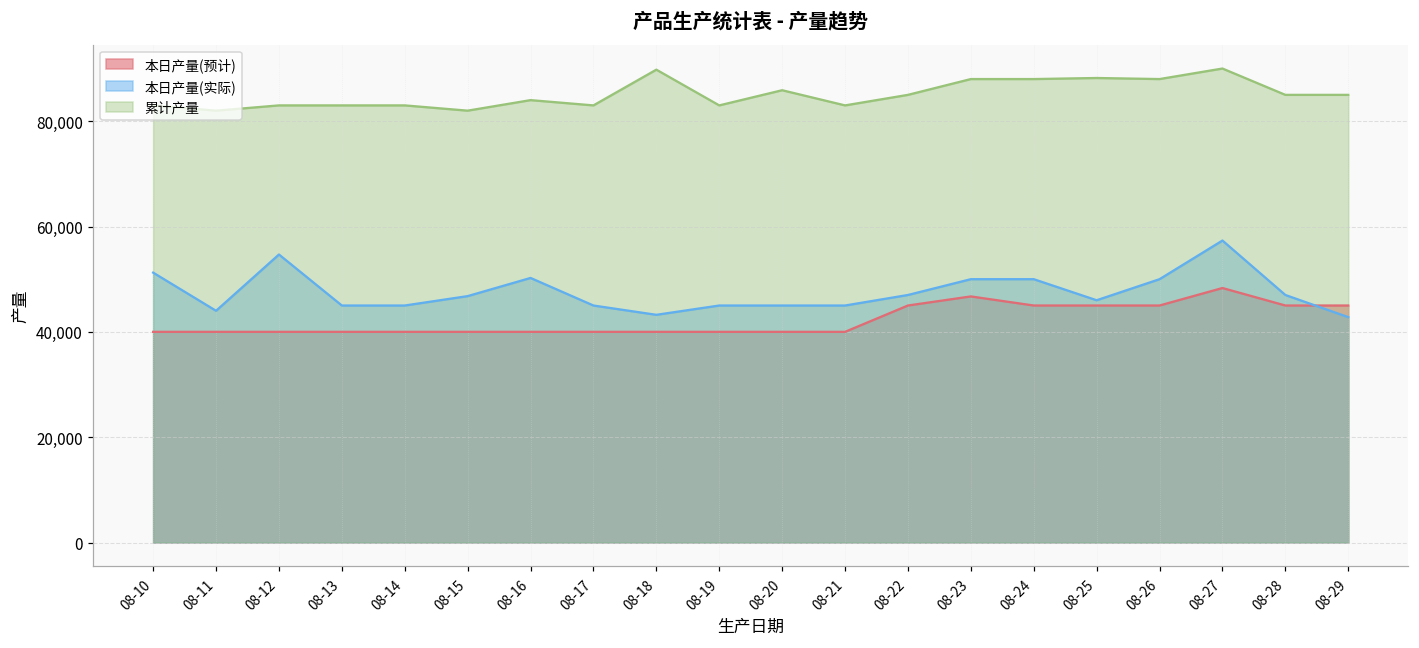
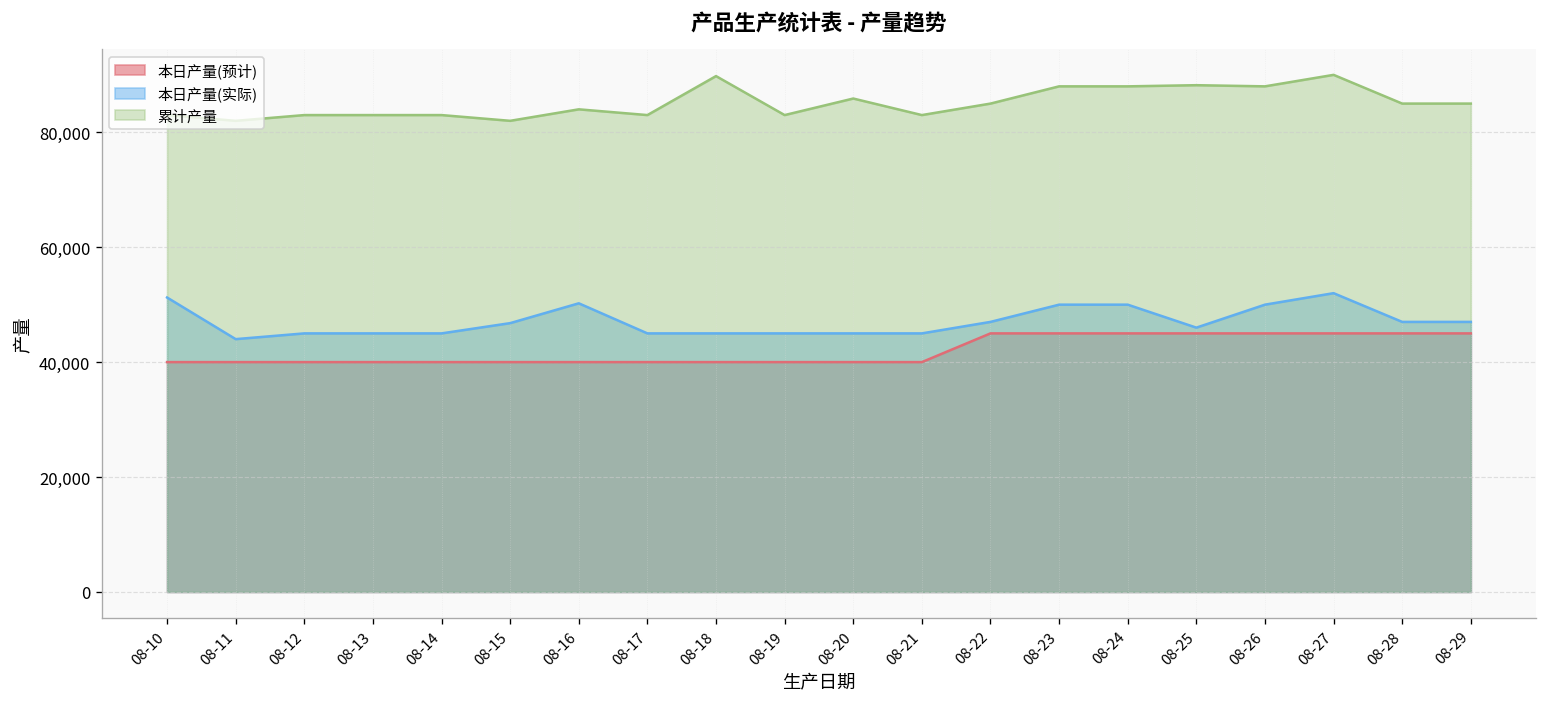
本日产量(实际), 08-12: 55,000 -> 45,000
本日产量(实际), 08-18: 43,000 -> 45,000
本日产量(预计), 08-23: 47,000 -> 45,000
本日产量(预计), 08-27: 48,000 -> 45,000
本日产量(实际), 08-27: 57,000 -> 52,000
本日产量(实际), 08-29: 43,000 -> 47,000
